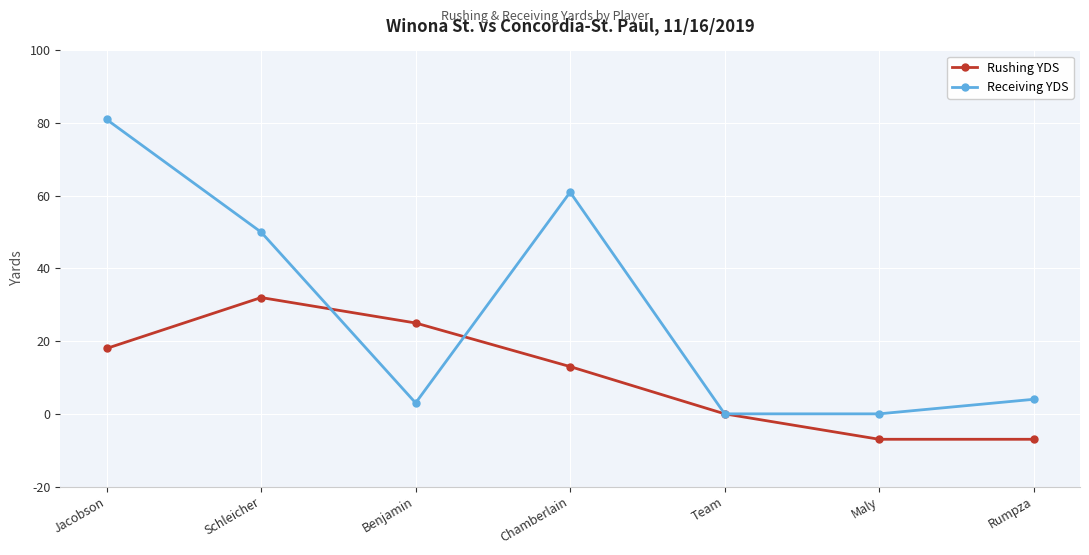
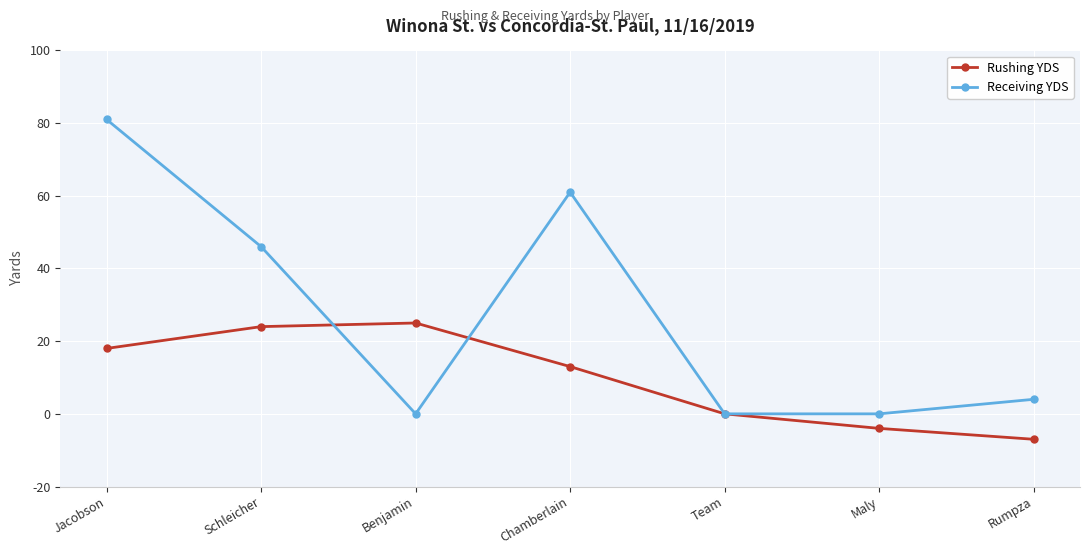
Rushing YDS, Schleicher: 32 -> 24
Receiving YDS, Schleicher: 50 -> 46
Receiving YDS, Benjamin: 3 -> 0
Rushing YDS, Maly: -7 -> -4
